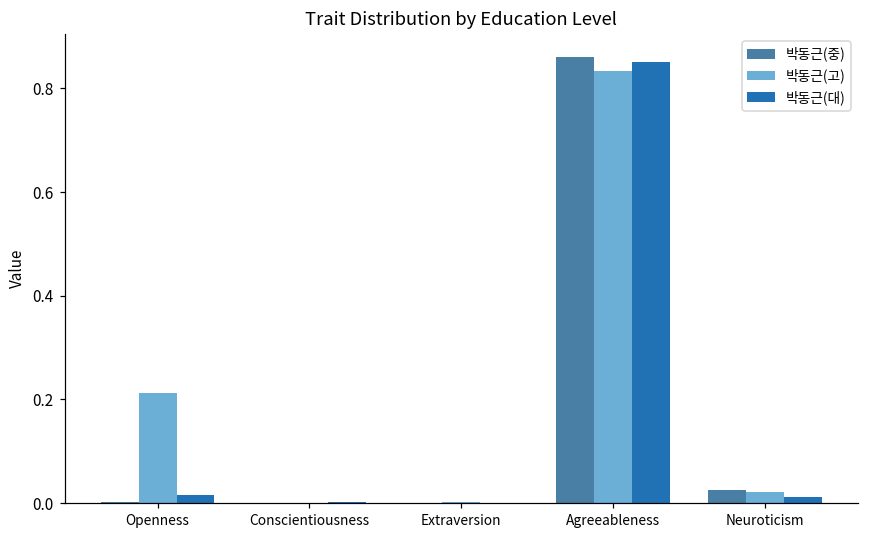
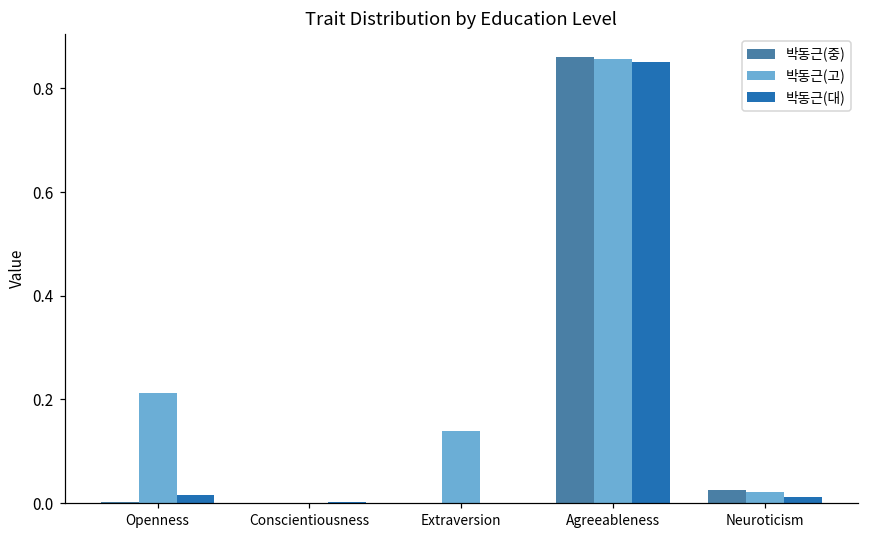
박동근(고), Extraversion: 0.00 -> 0.14
박동근(고), Agreeableness: 0.83 -> 0.86
